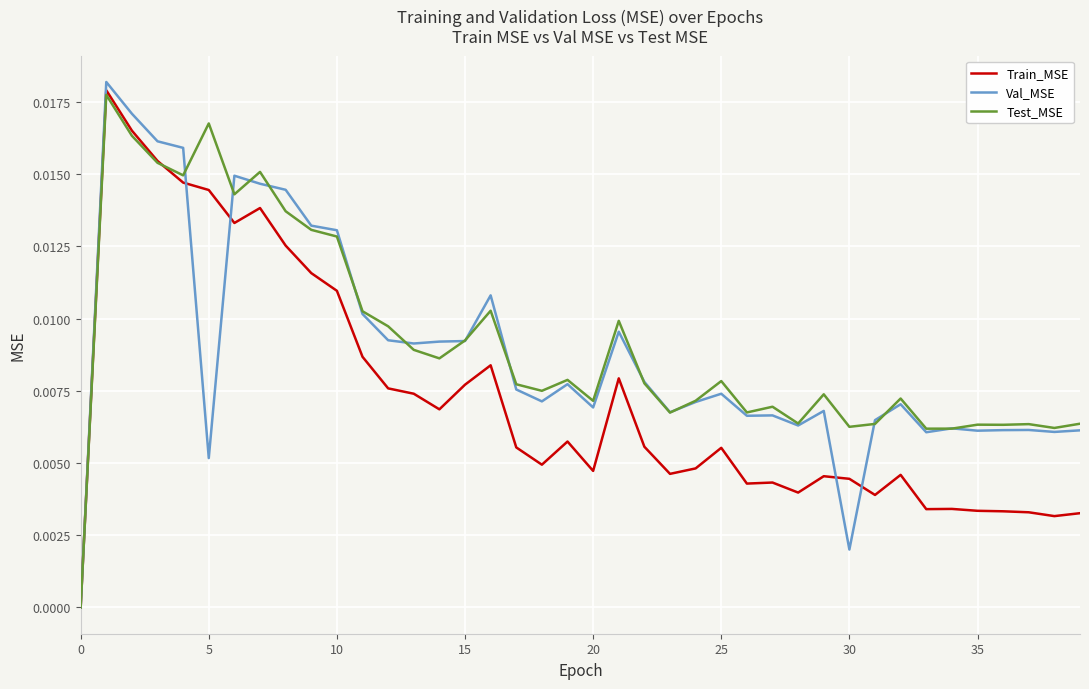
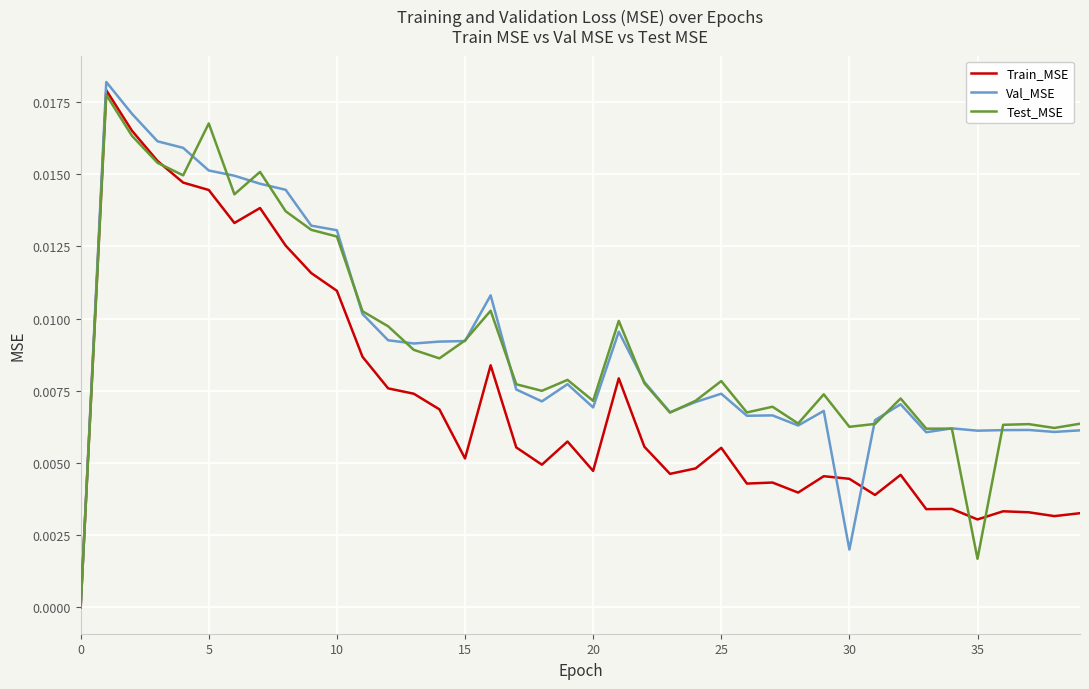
Val_MSE, 5: 0.0052 -> 0.0151
Train_MSE, 15: 0.0077 -> 0.0052
Train_MSE, 35: 0.0033 -> 0.0030
Test_MSE, 35: 0.0063 -> 0.0017
